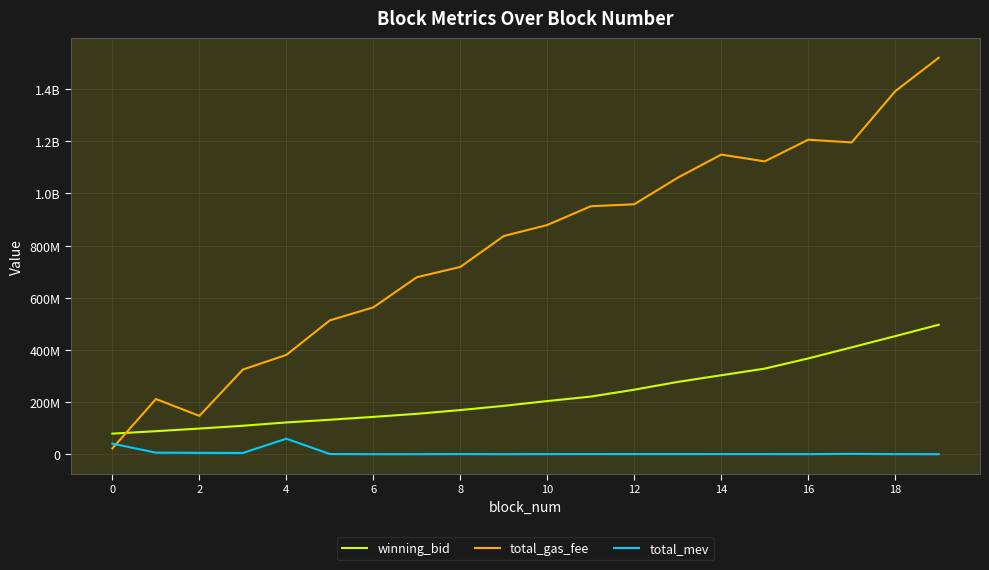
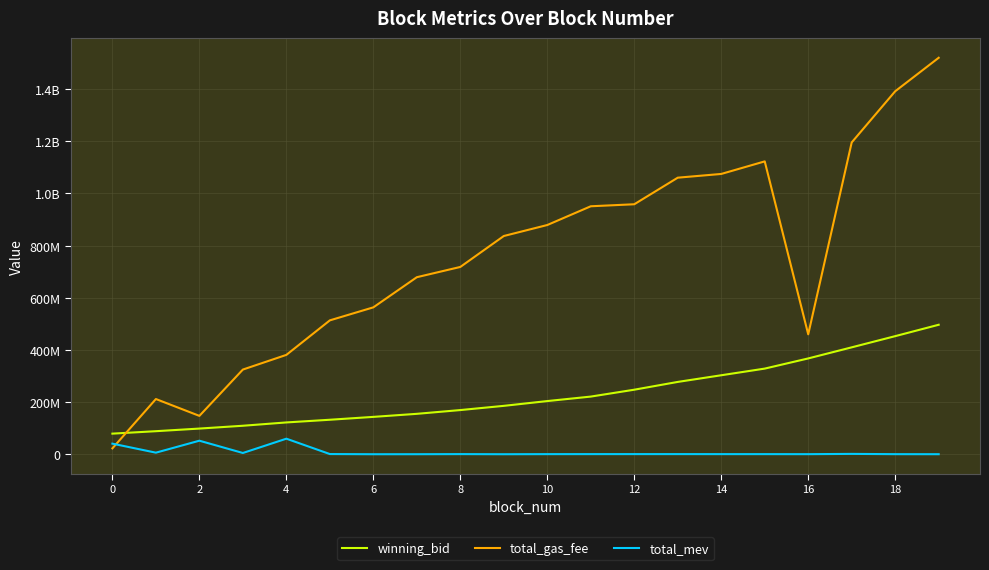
total_mev, 2: 10000000 -> 50000000
total_gas_fee, 14: 1150000000 -> 1070000000
total_gas_fee, 16: 1210000000 -> 460000000
